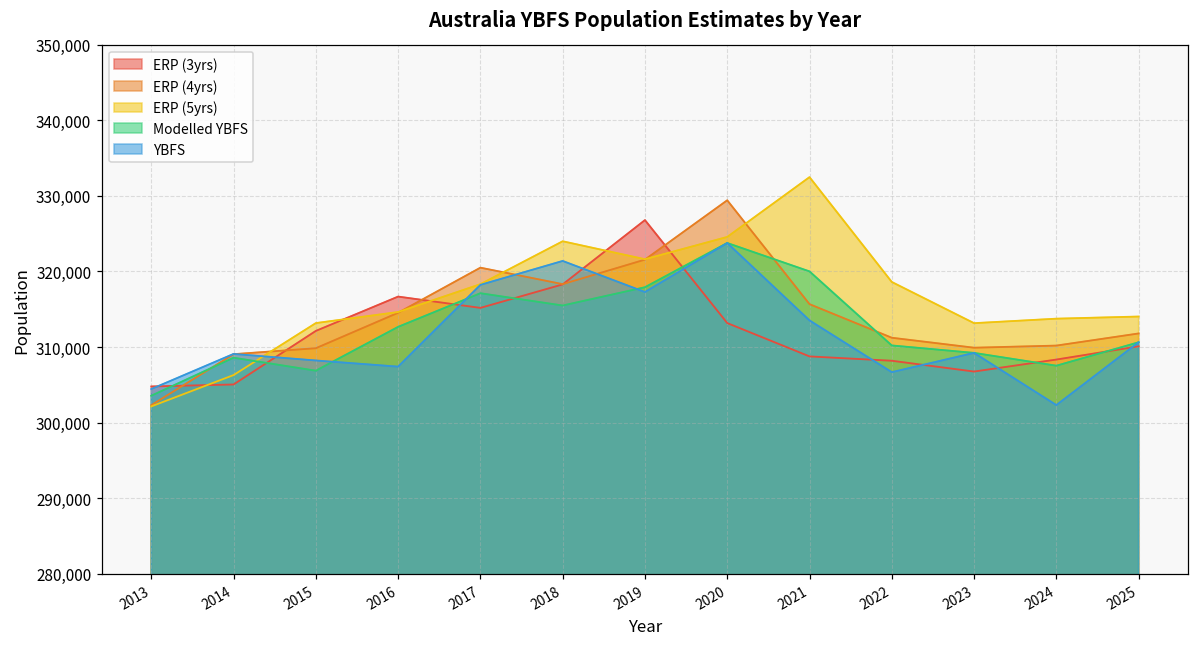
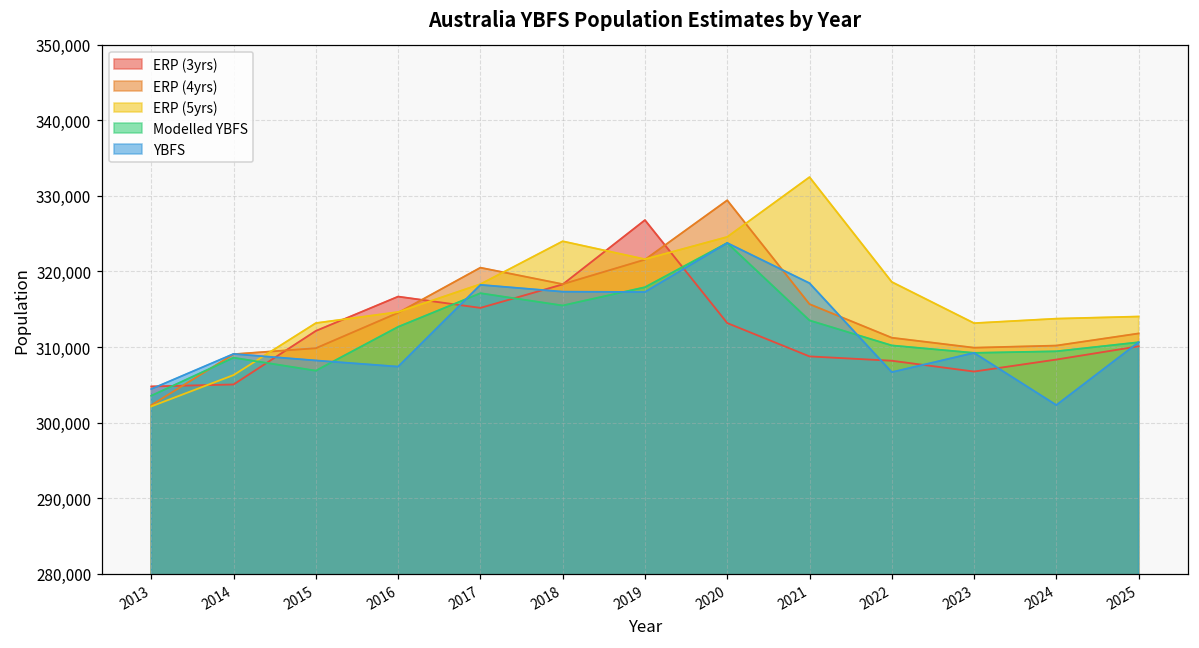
YBFS, 2018: 321,000 -> 317,000
Modelled YBFS, 2021: 320,000 -> 314,000
YBFS, 2021: 314,000 -> 318,000
Modelled YBFS, 2024: 308,000 -> 309,000
